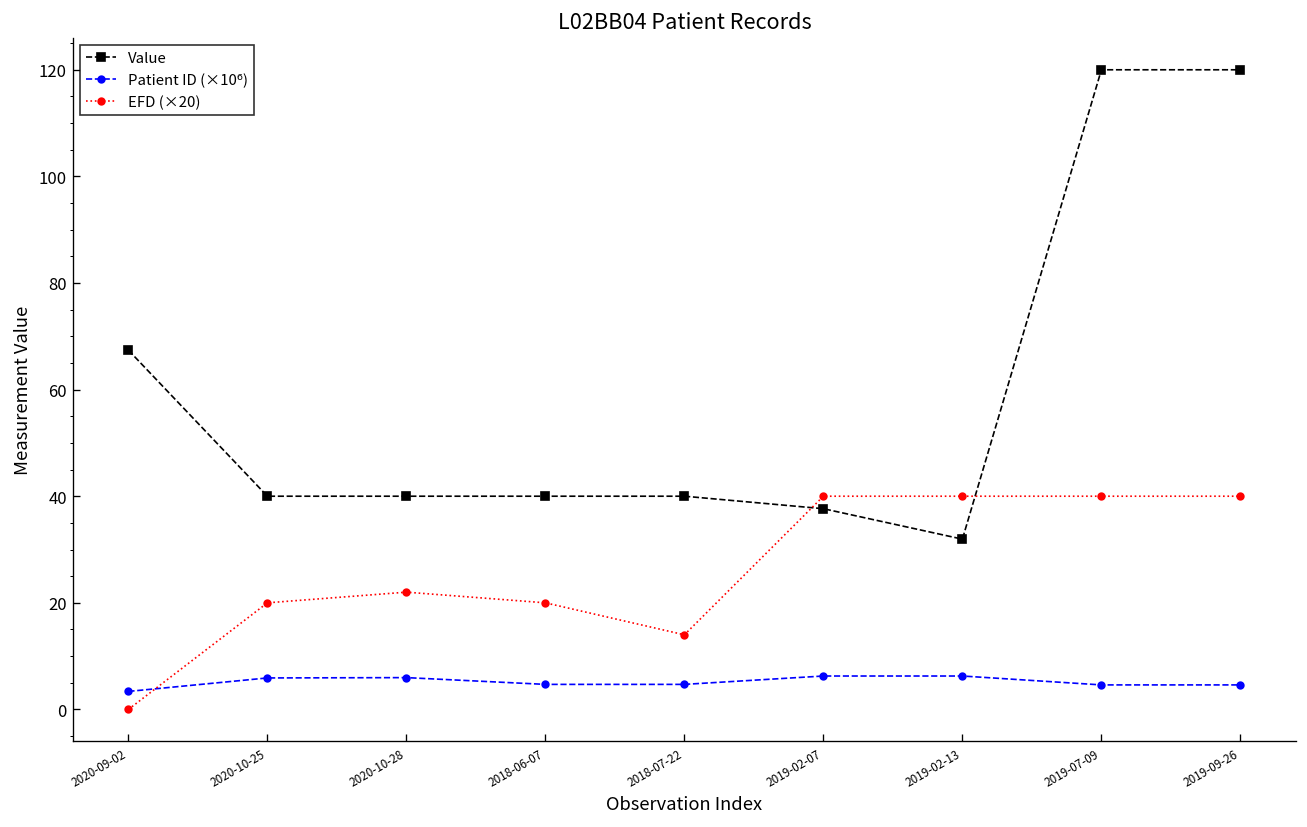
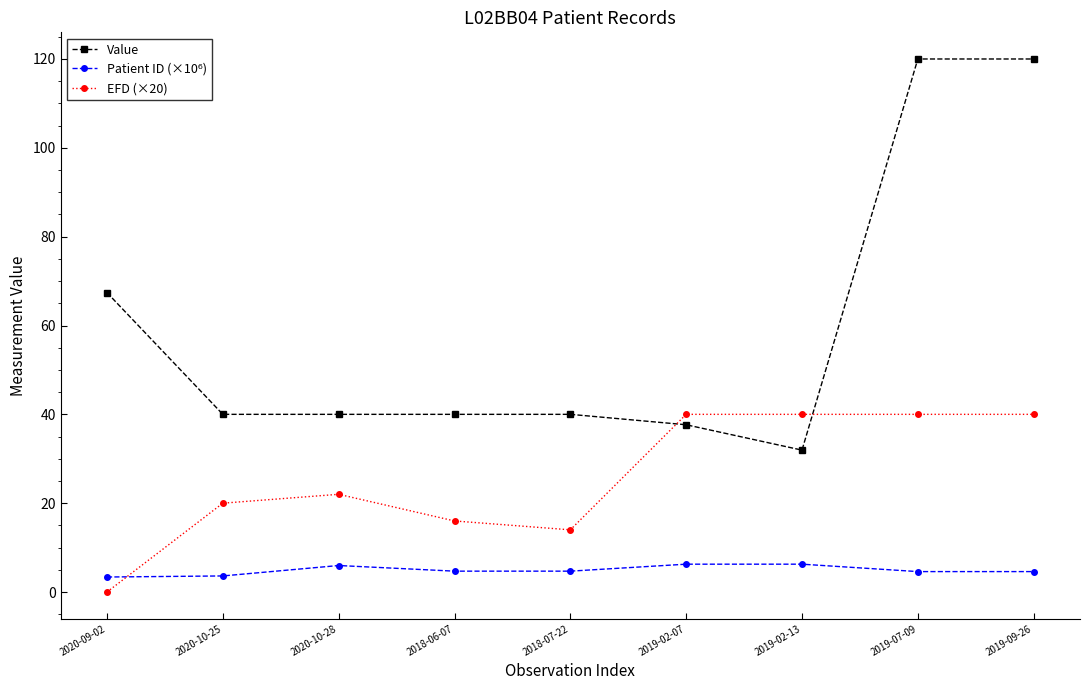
Patient ID (×10⁶), 2020-10-25: 6 -> 4
EFD (×20), 2018-06-07: 20 -> 16
